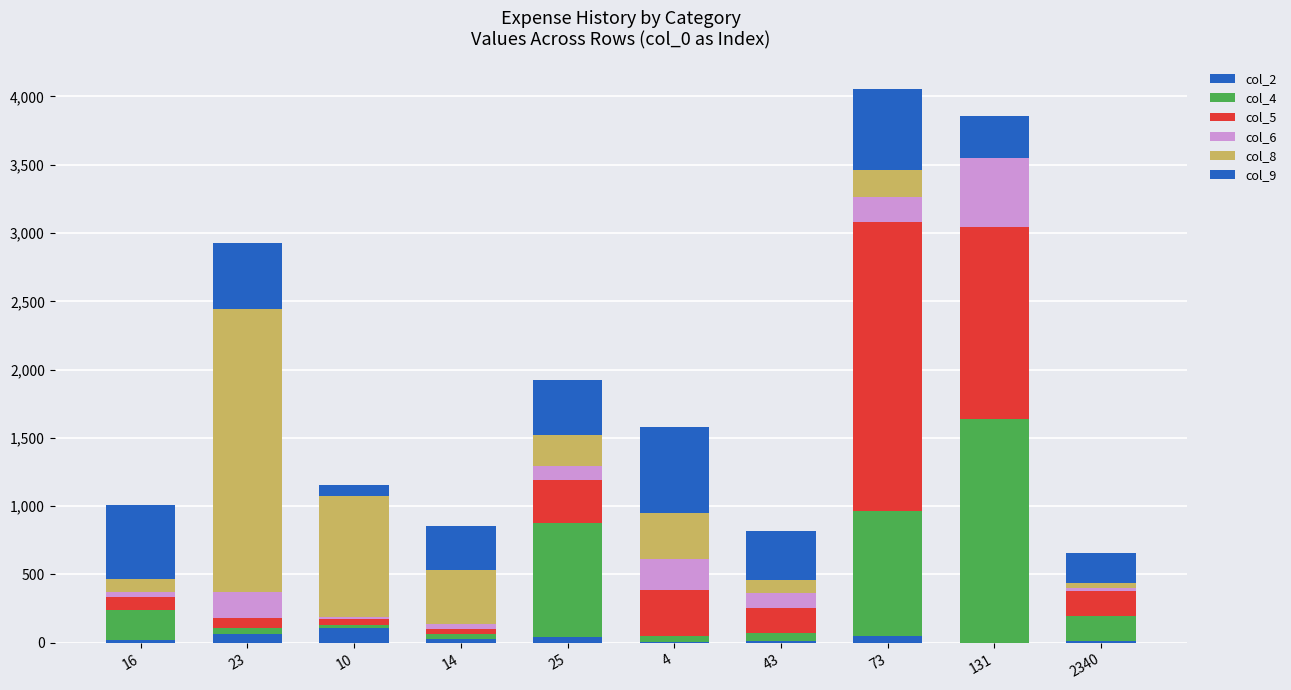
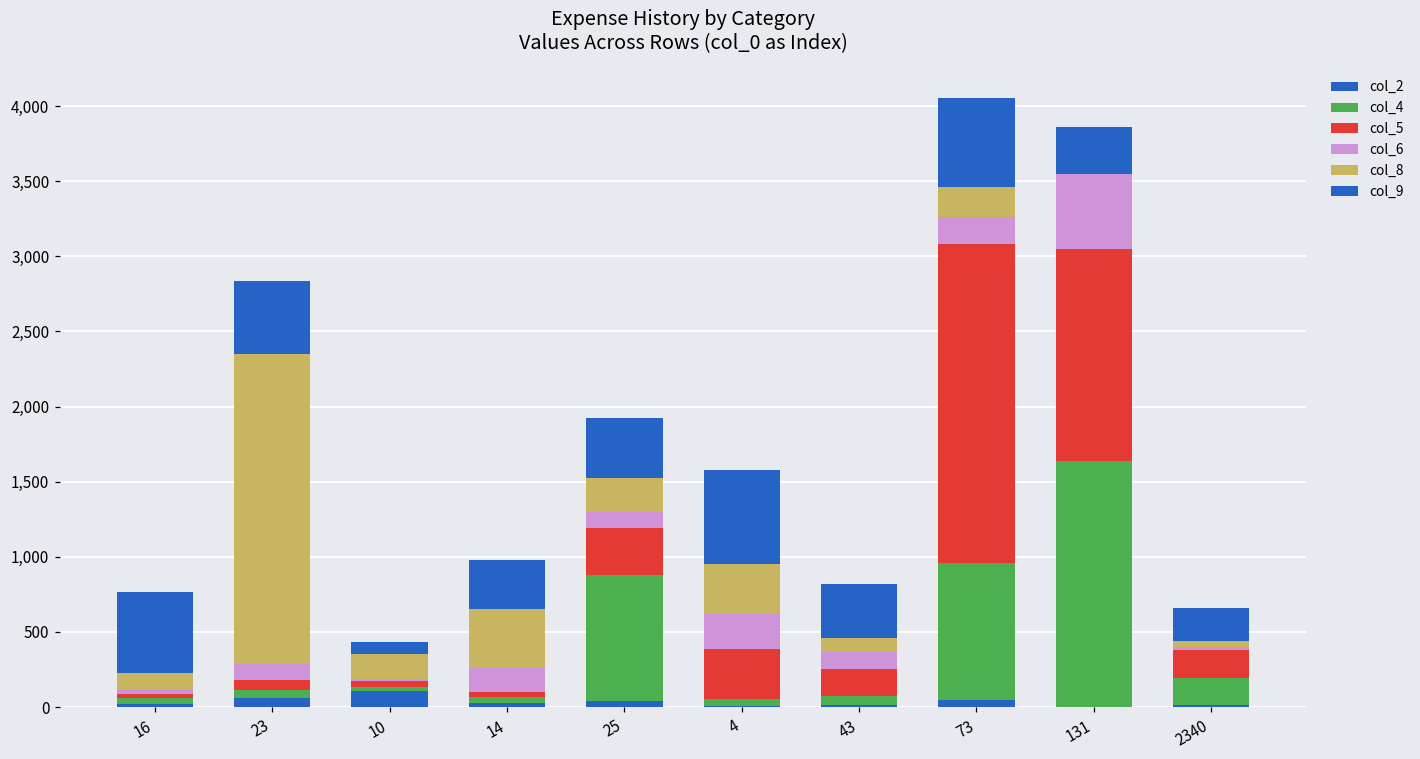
col_4, 16: 220 -> 40
col_5, 16: 100 -> 30
col_6, 23: 190 -> 100
col_8, 10: 890 -> 170
col_6, 14: 40 -> 160
